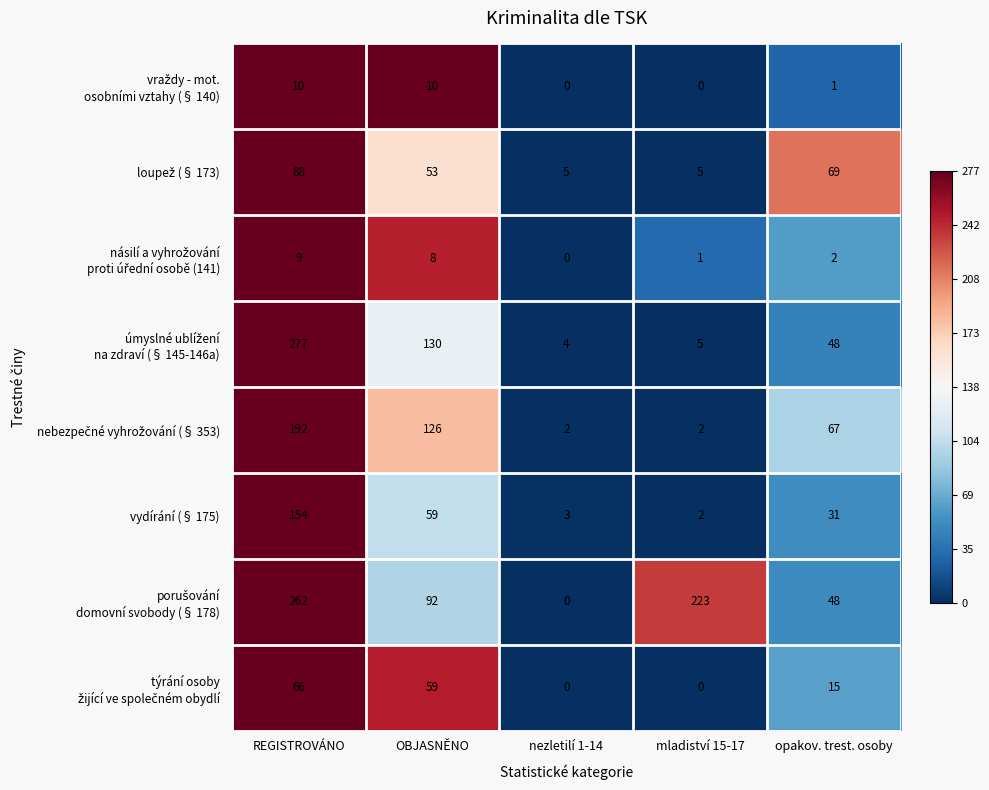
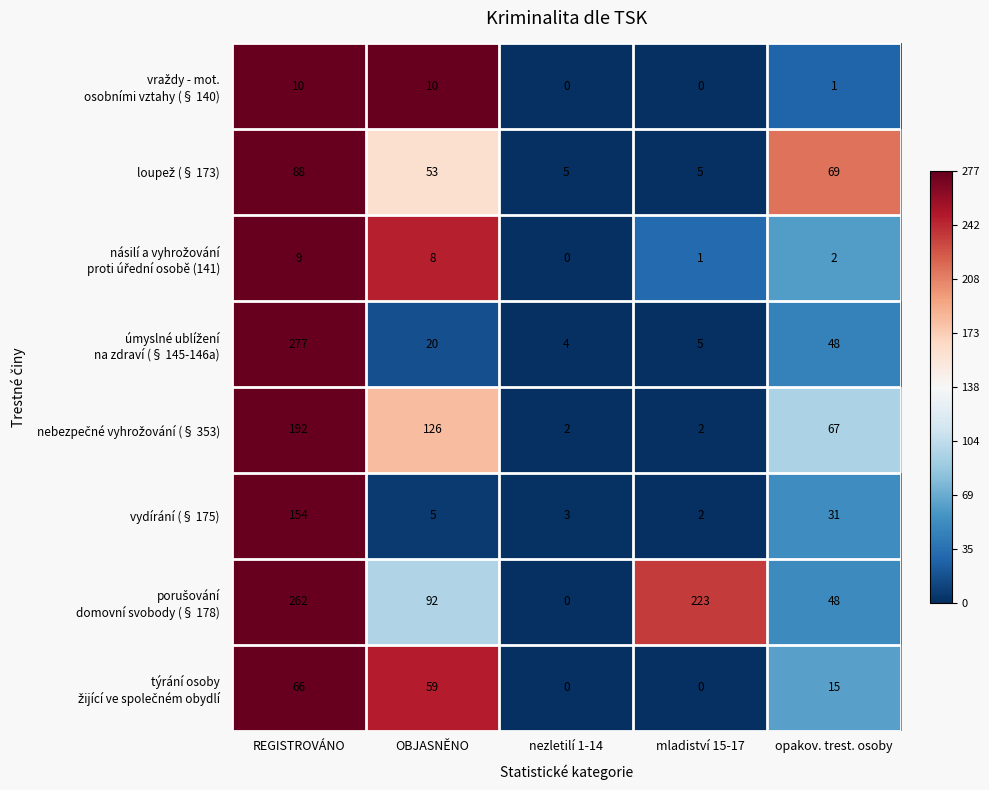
úmyslné ublížení na zdraví (§ 145-146a), OBJASNĚNO: 130 -> 20
vydírání (§ 175), OBJASNĚNO: 59 -> 5
